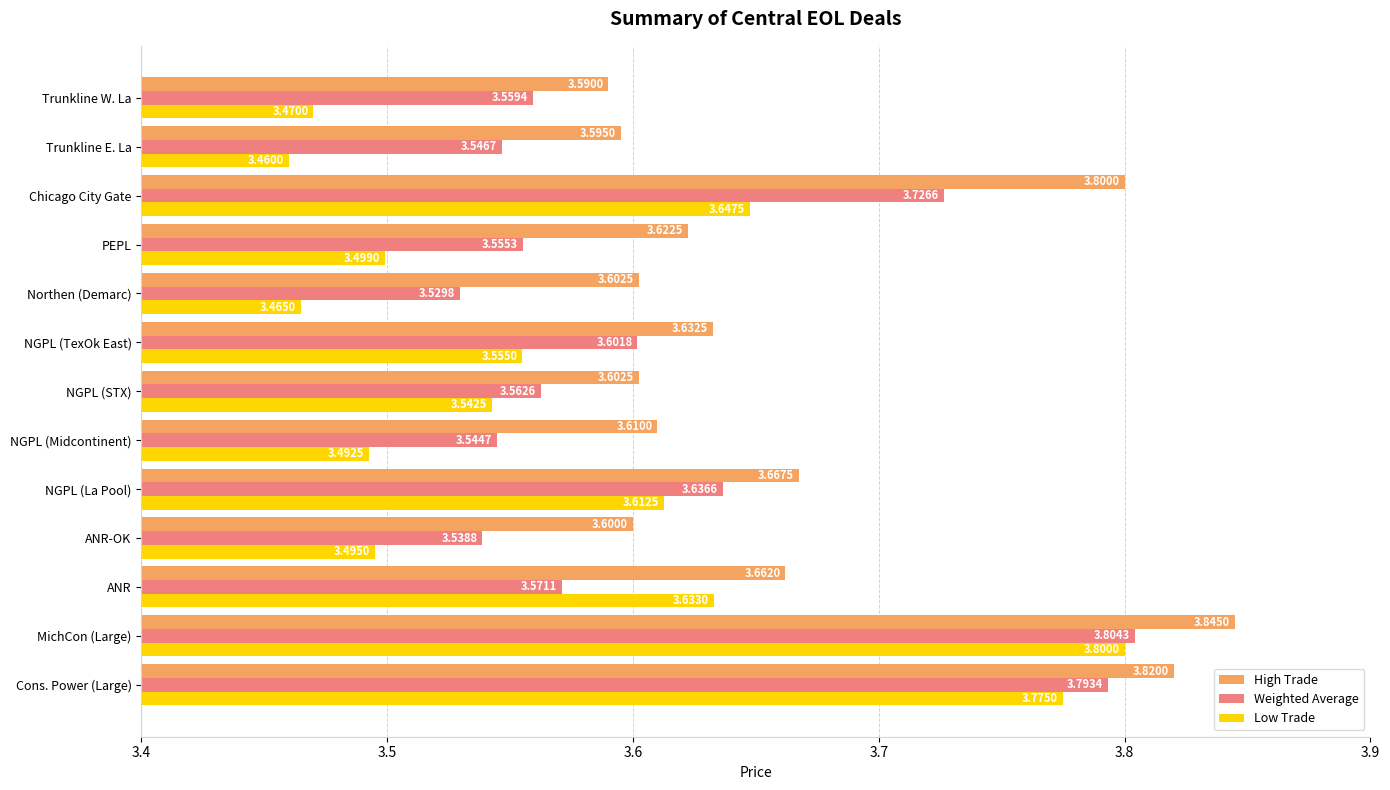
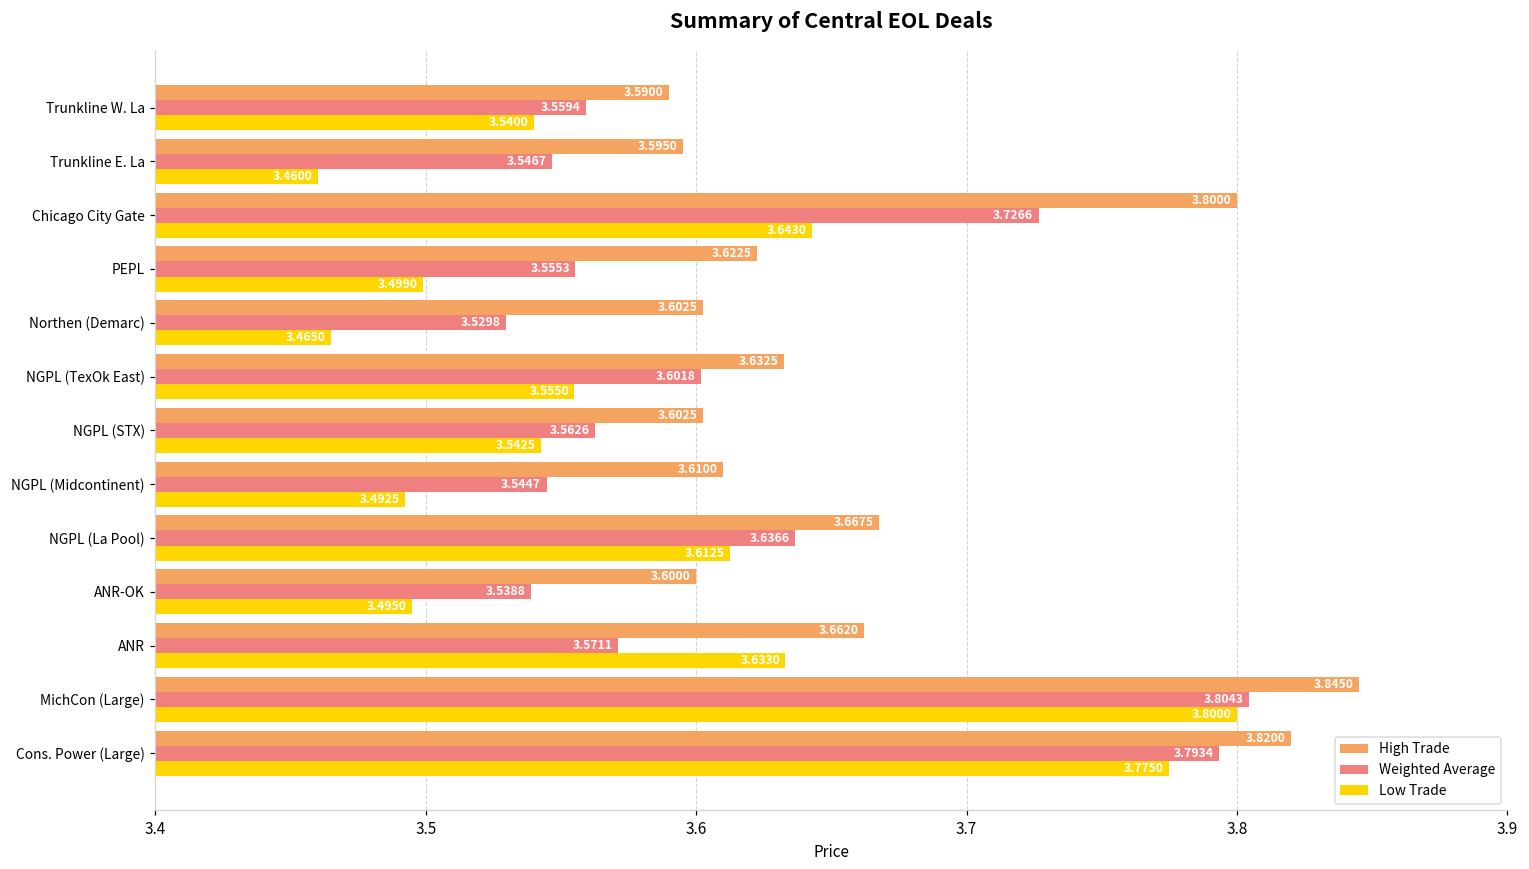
Low Trade, Trunkline W. La: 3.4700 -> 3.5400
Low Trade, Chicago City Gate: 3.6475 -> 3.6430
